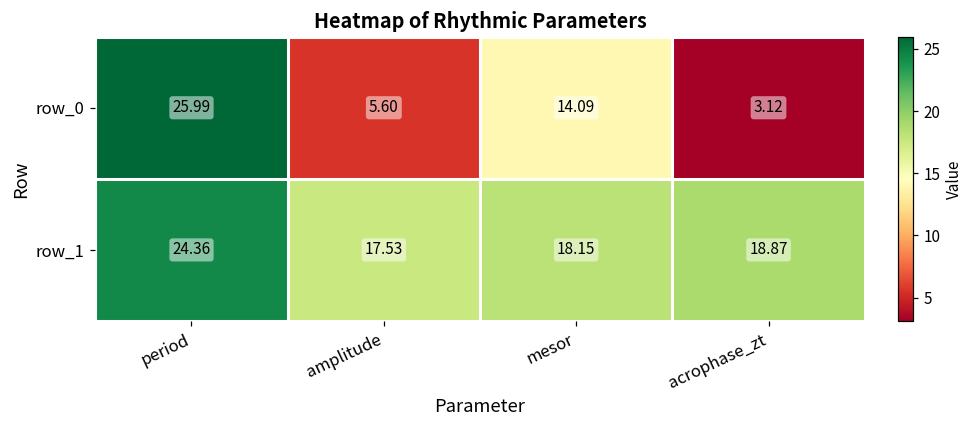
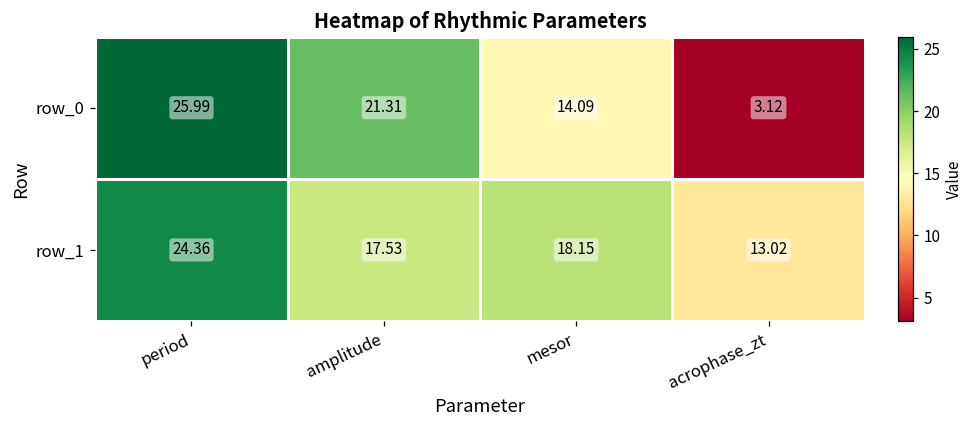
row_0, amplitude: 5.60 -> 21.31
row_1, acrophase_zt: 18.87 -> 13.02
